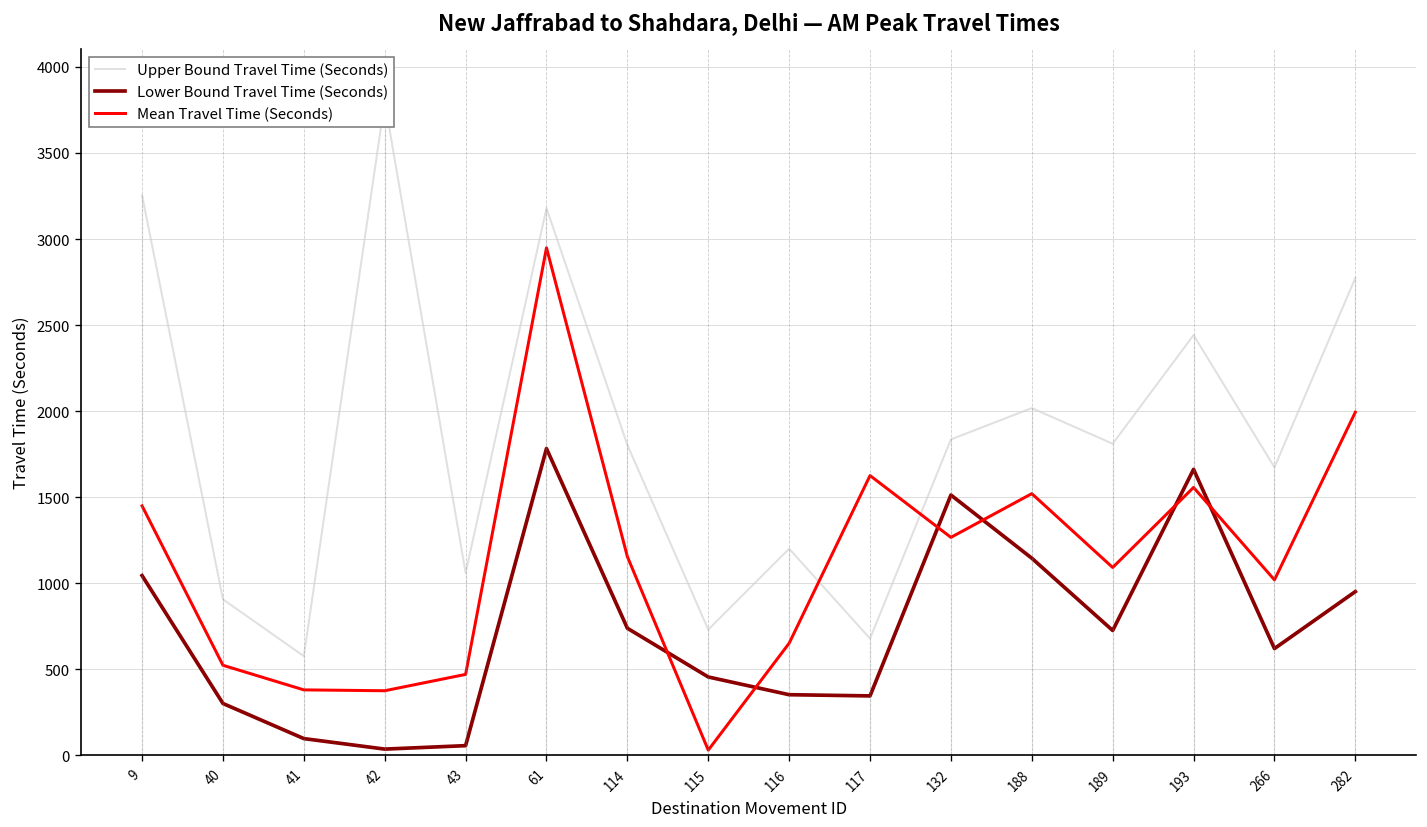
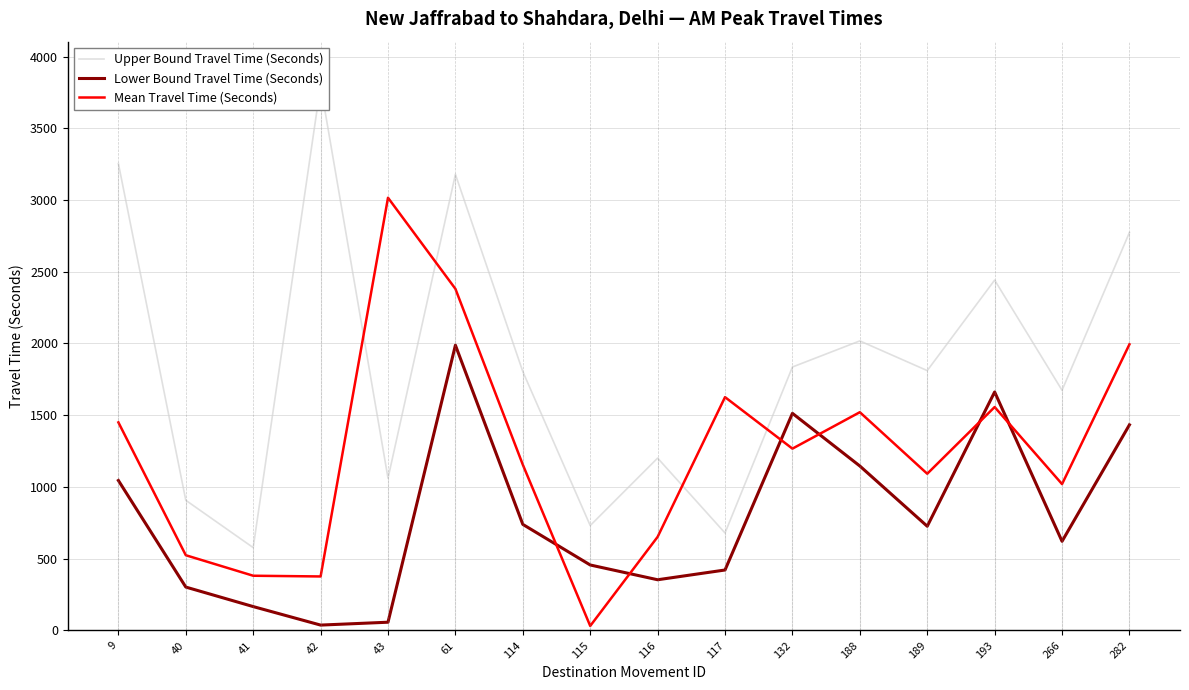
Lower Bound Travel Time (Seconds), 41: 100 -> 170
Mean Travel Time (Seconds), 43: 470 -> 3020
Lower Bound Travel Time (Seconds), 61: 1780 -> 1990
Mean Travel Time (Seconds), 61: 2950 -> 2380
Lower Bound Travel Time (Seconds), 117: 350 -> 420
Lower Bound Travel Time (Seconds), 282: 950 -> 1430
